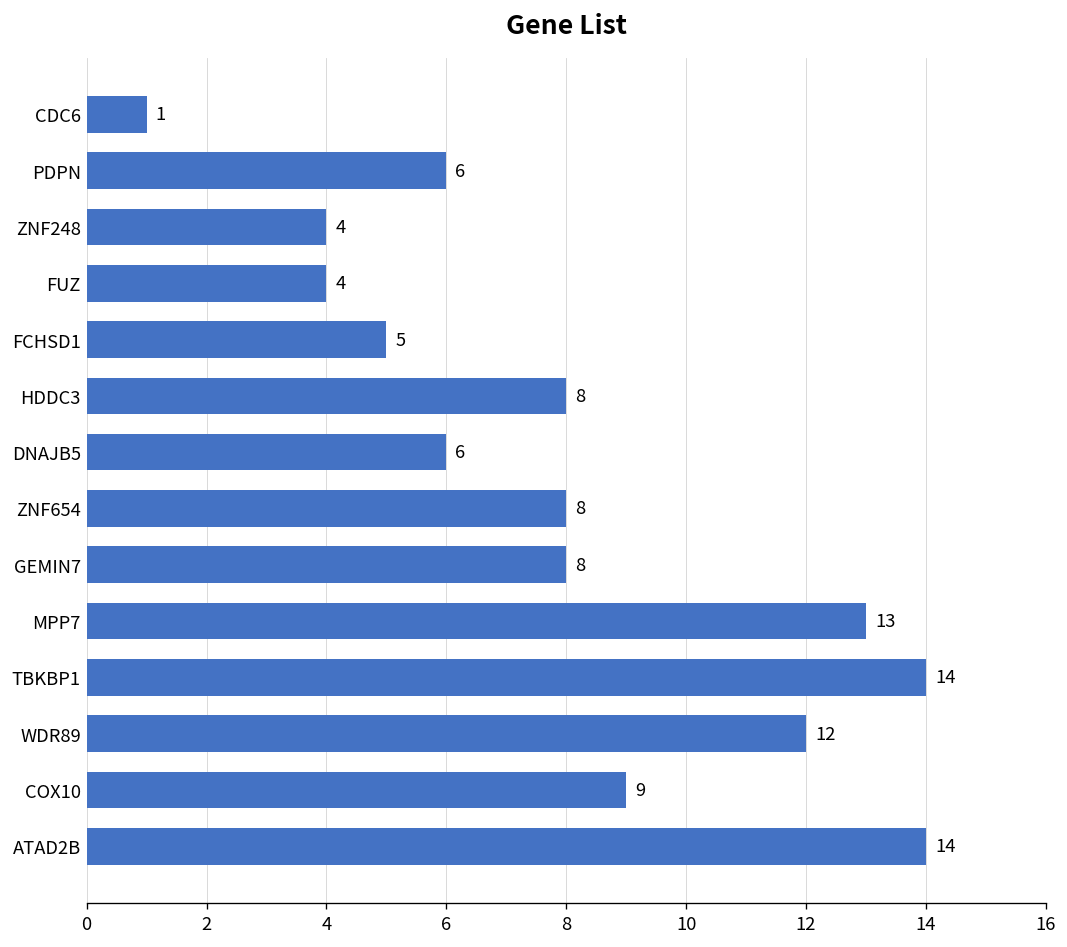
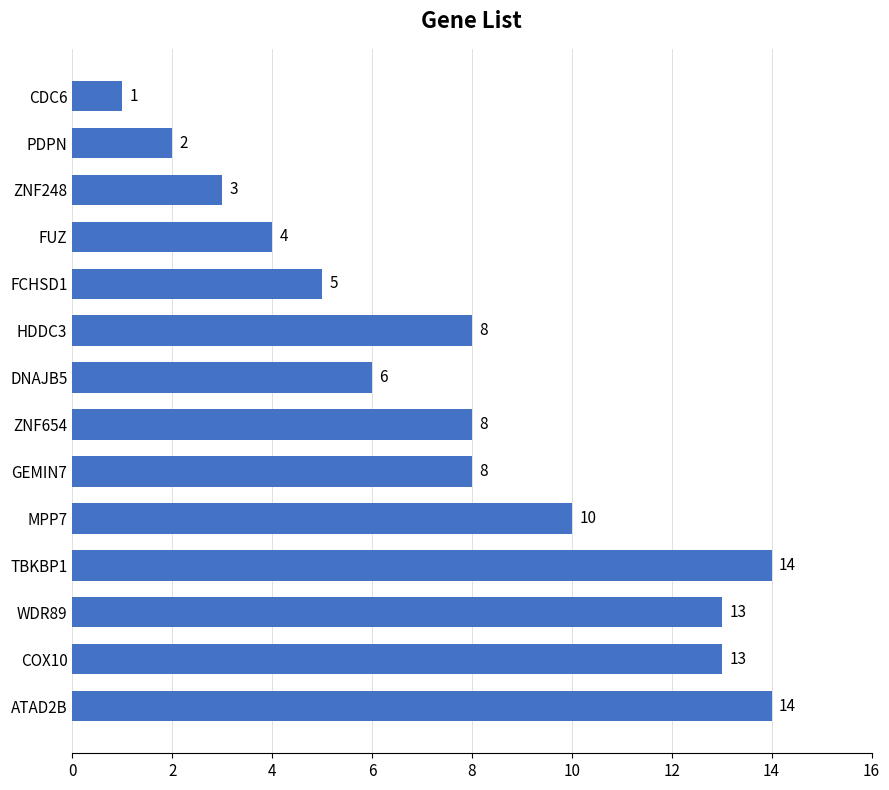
PDPN: 6 -> 2
ZNF248: 4 -> 3
MPP7: 13 -> 10
WDR89: 12 -> 13
COX10: 9 -> 13
